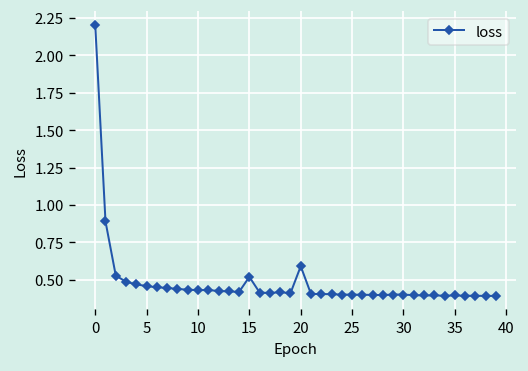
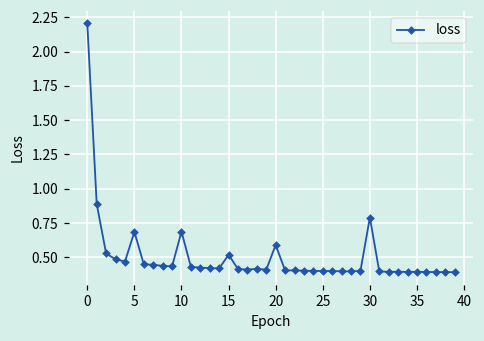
5: 0.46 -> 0.69
10: 0.43 -> 0.69
30: 0.40 -> 0.79
